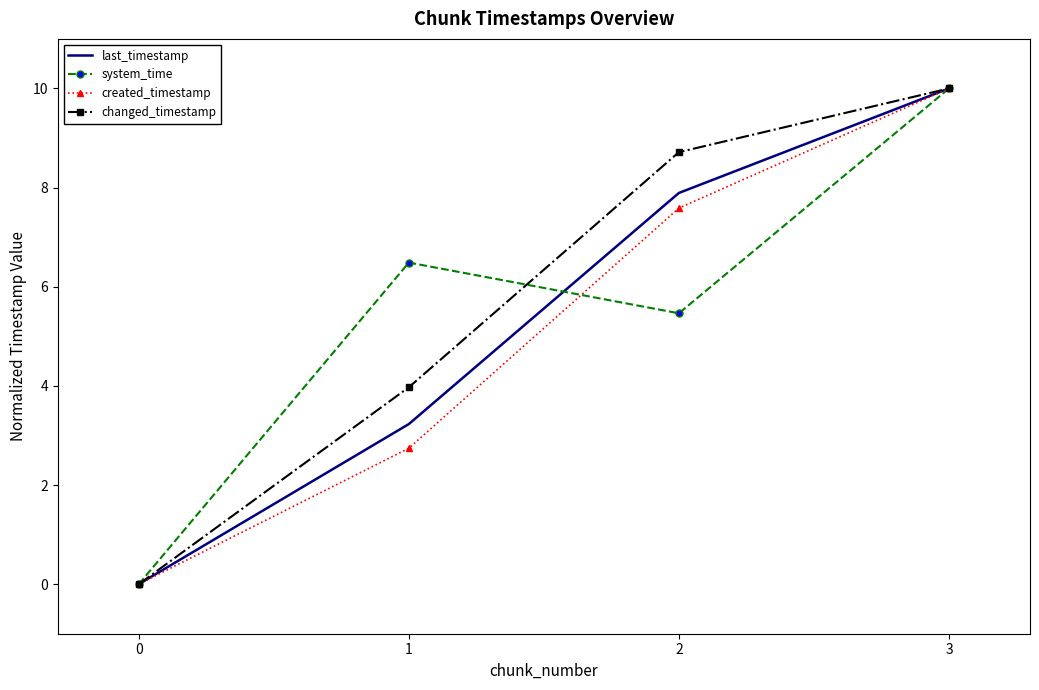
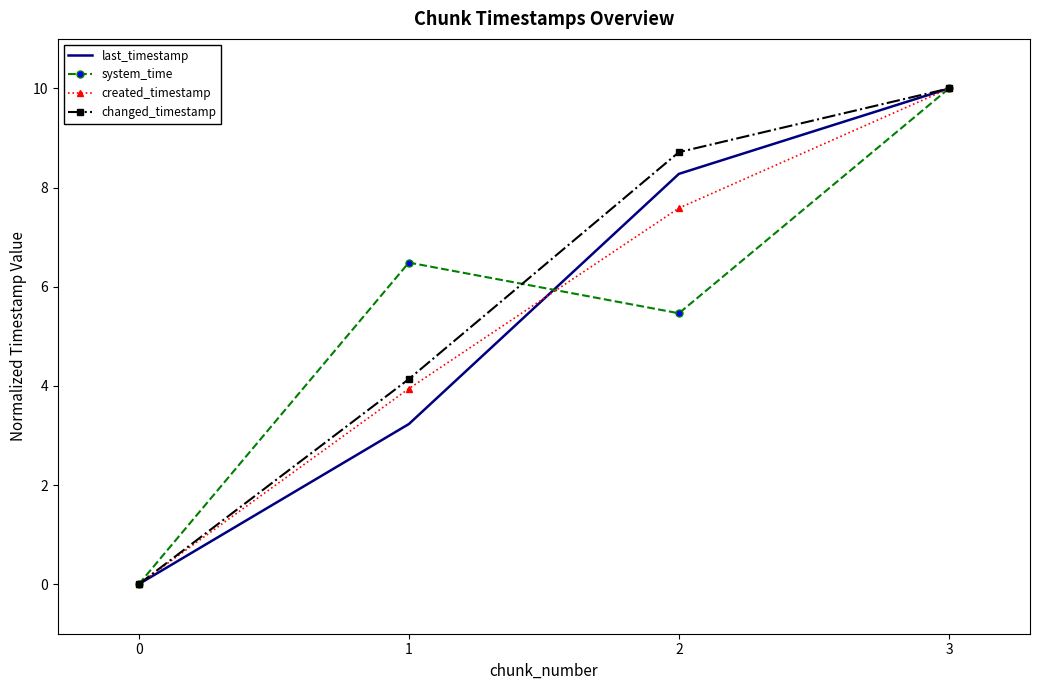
created_timestamp, 1: 2.7 -> 3.9
changed_timestamp, 1: 4.0 -> 4.1
last_timestamp, 2: 7.9 -> 8.3
